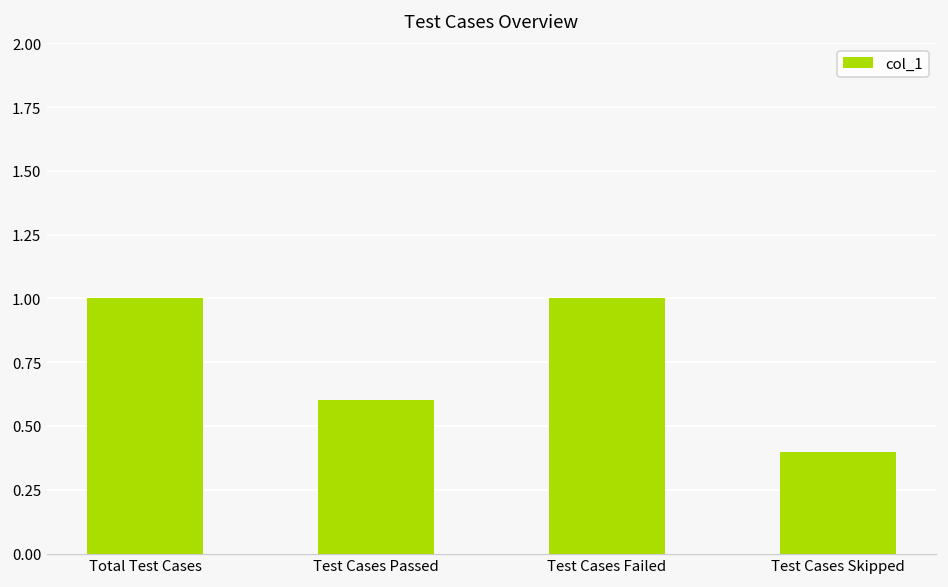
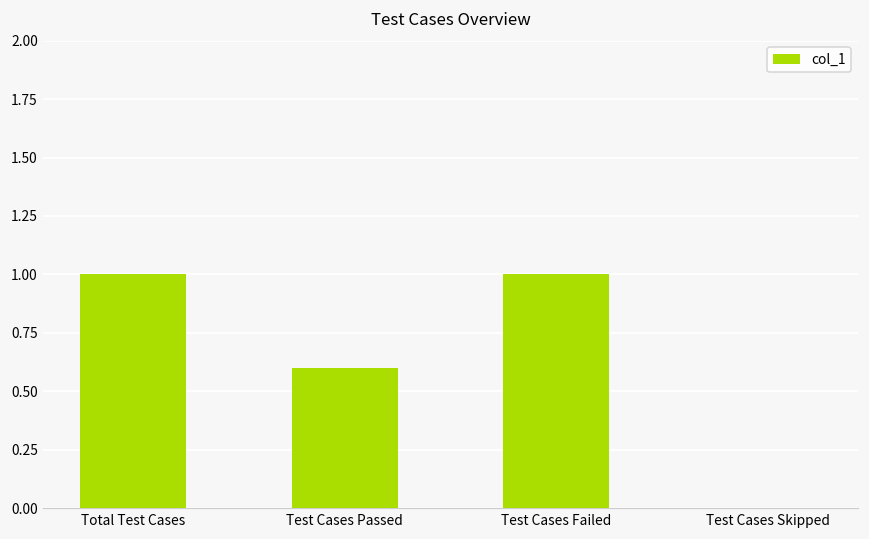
Test Cases Skipped: 0.4 -> 0.0
